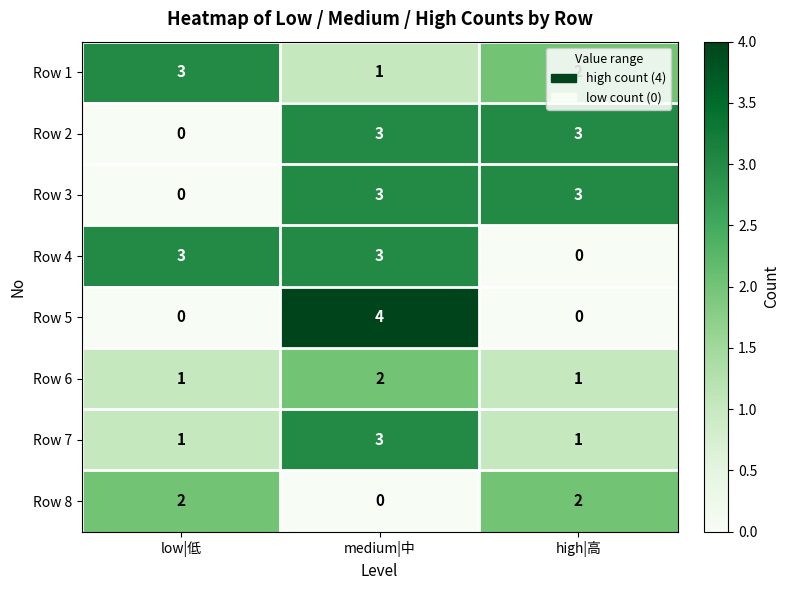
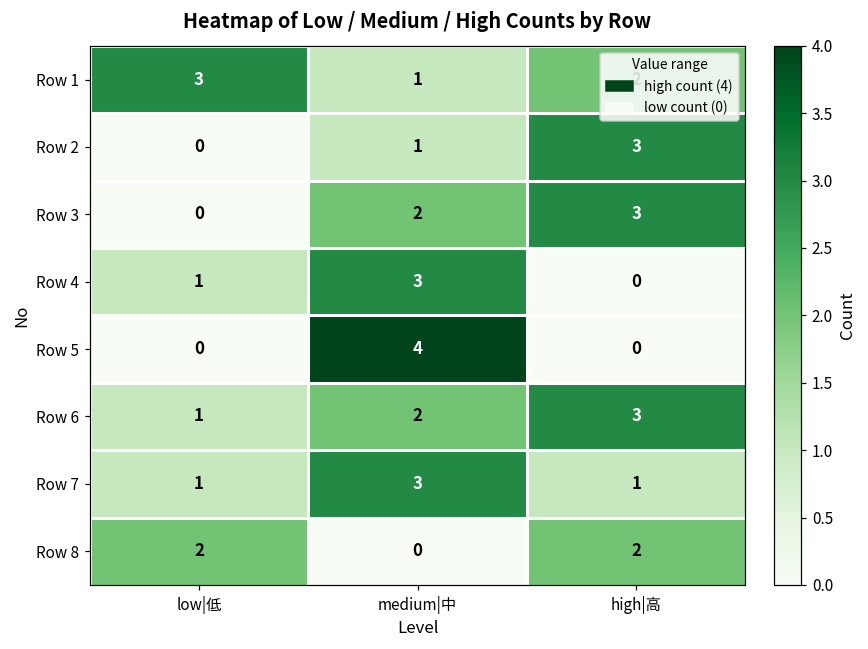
Row 2, medium|中: 3 -> 1
Row 3, medium|中: 3 -> 2
Row 4, low|低: 3 -> 1
Row 6, high|高: 1 -> 3
